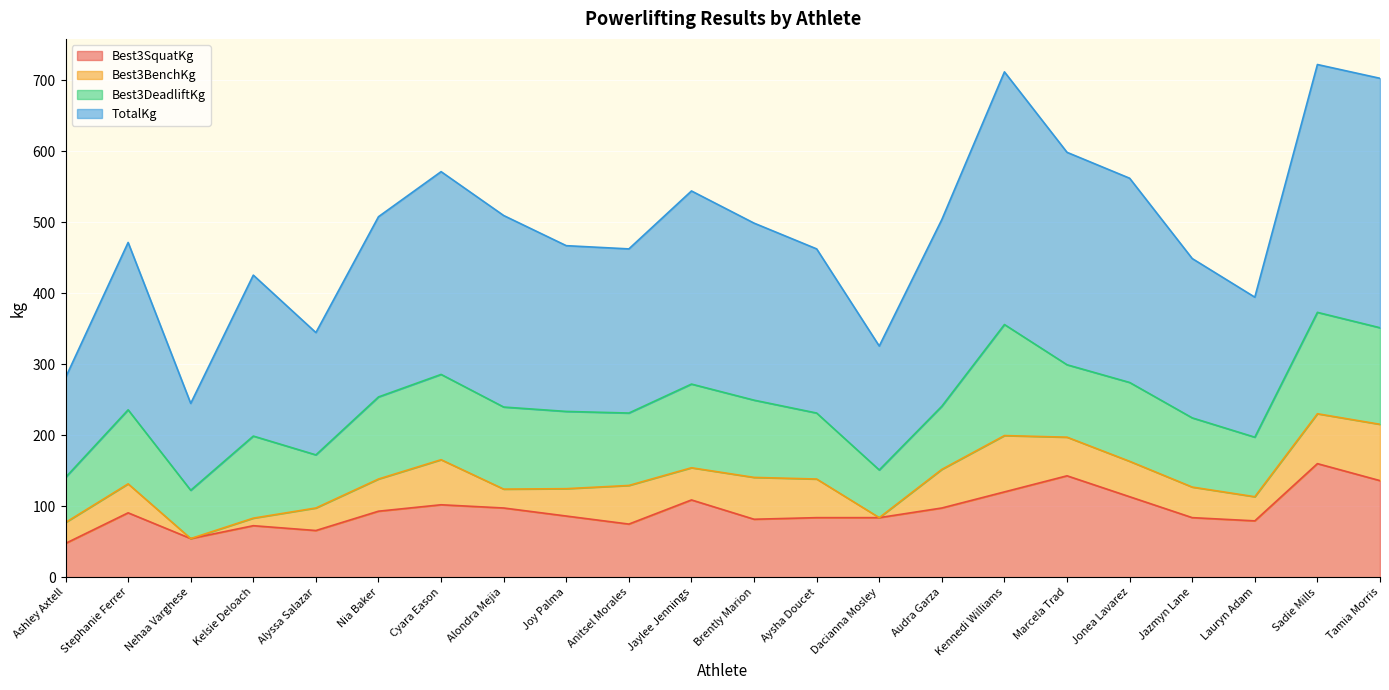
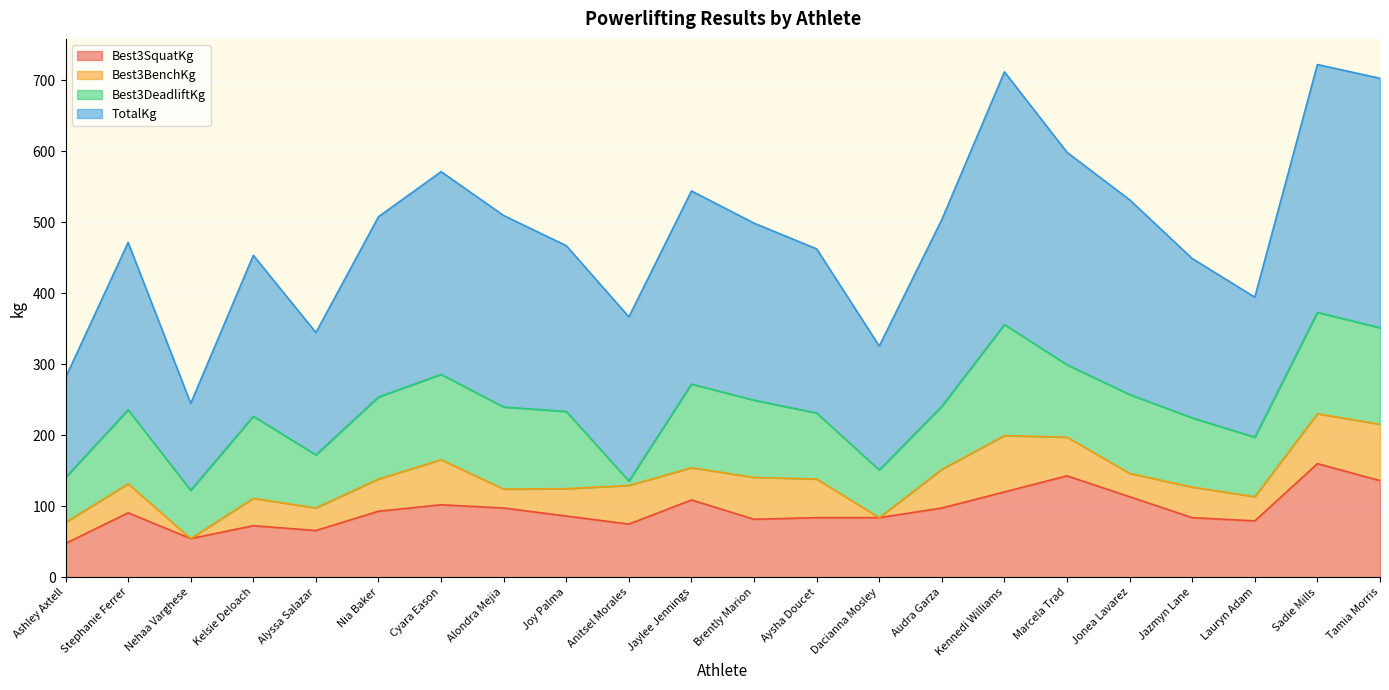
Best3BenchKg, Kelsie Deloach: 10 -> 40
Best3DeadliftKg, Anitsel Morales: 100 -> 10
Best3BenchKg, Jonea Lavarez: 50 -> 30
TotalKg, Jonea Lavarez: 290 -> 270
